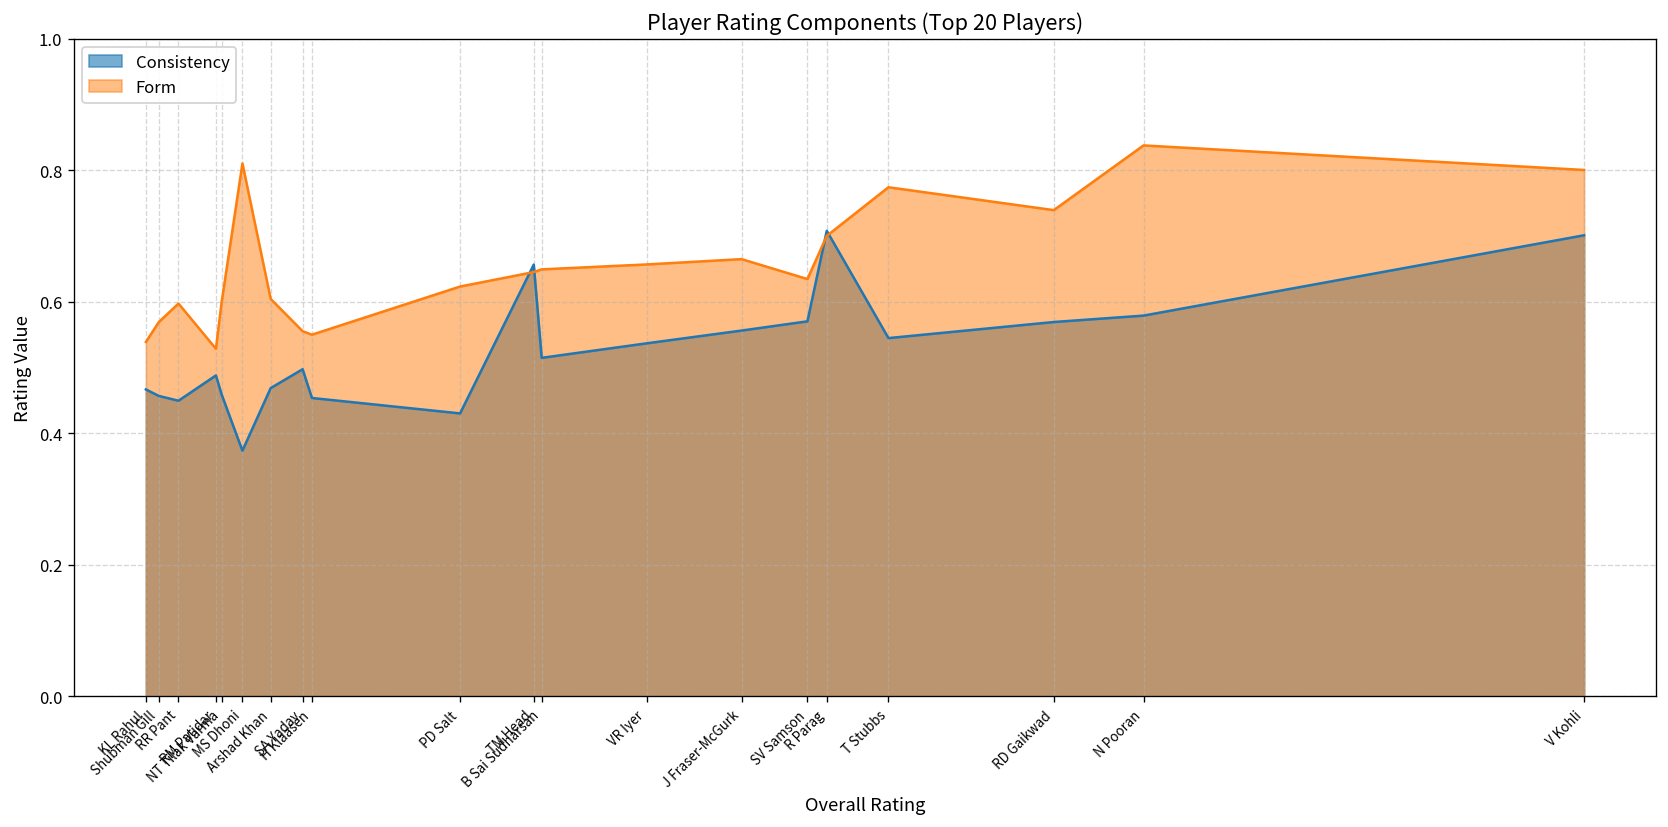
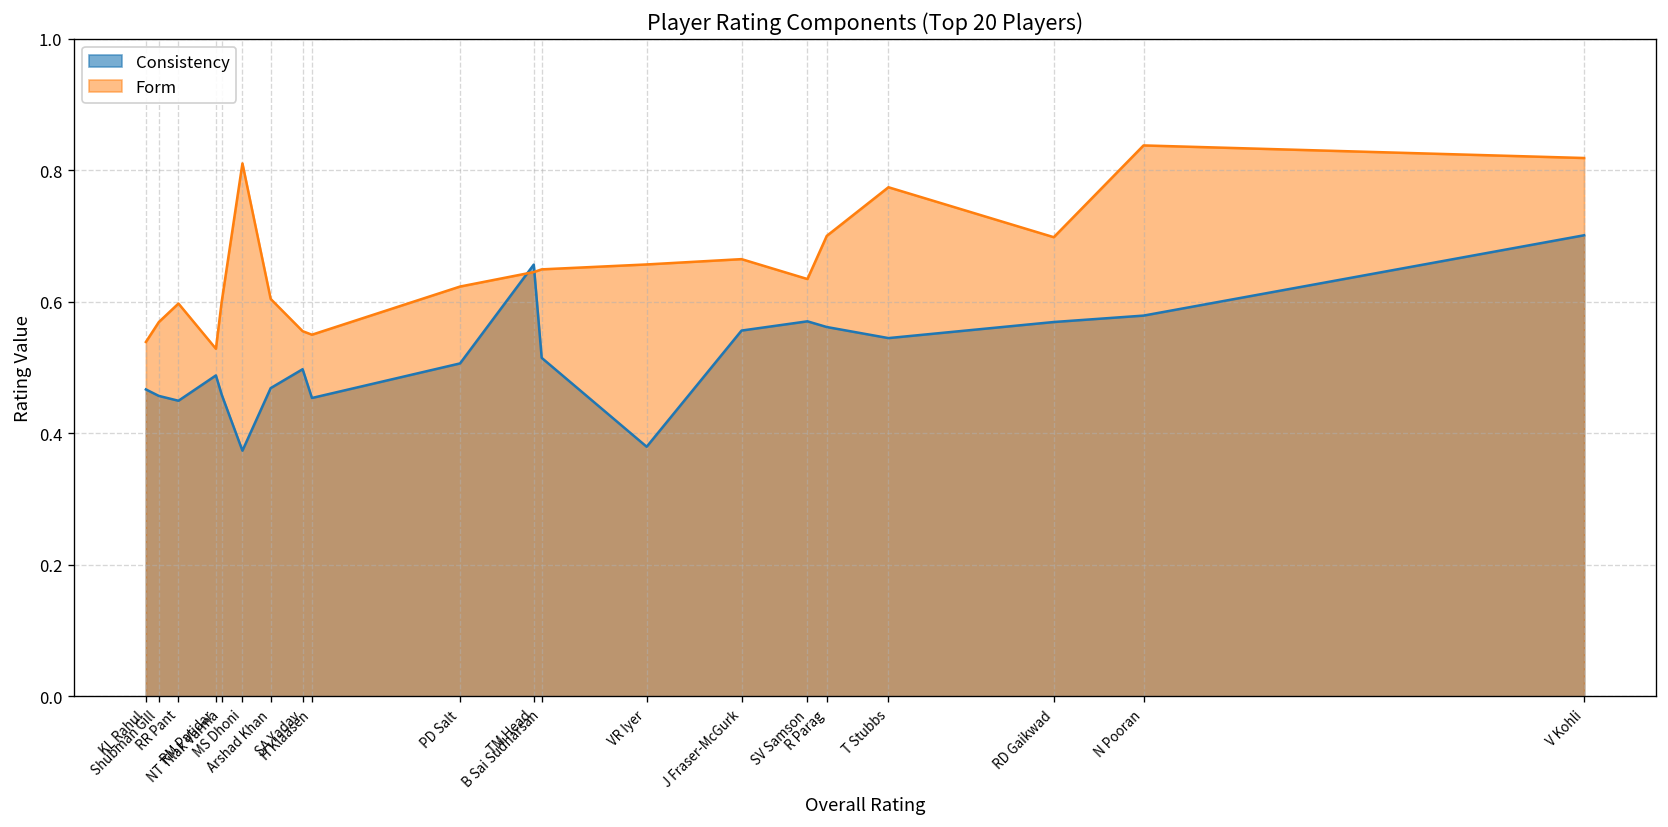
Consistency, PD Salt: 0.43 -> 0.51
Consistency, VR Iyer: 0.54 -> 0.38
Consistency, R Parag: 0.71 -> 0.56
Form, RD Gaikwad: 0.74 -> 0.70
Form, V Kohli: 0.80 -> 0.82
